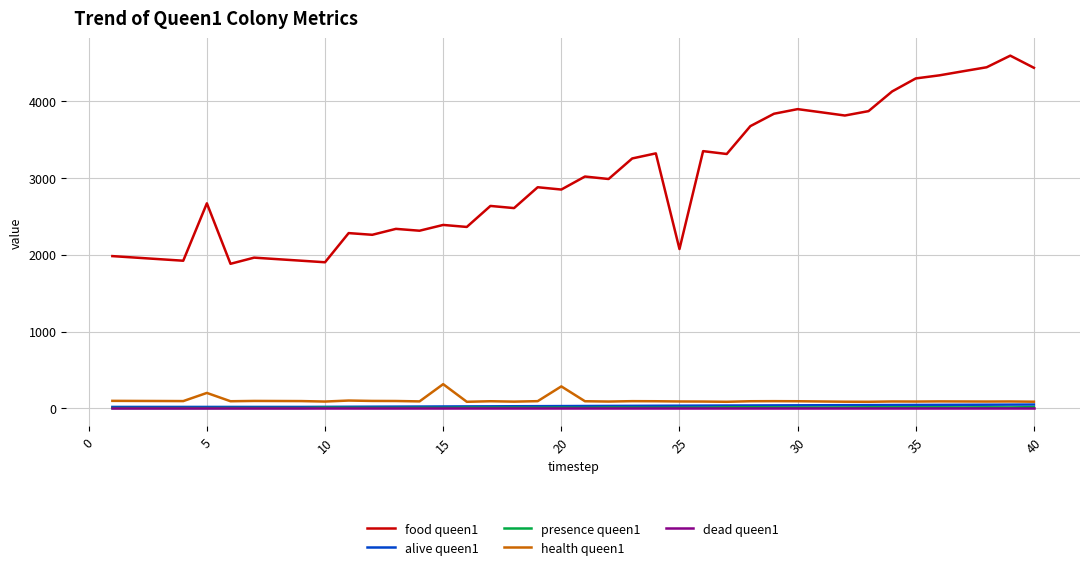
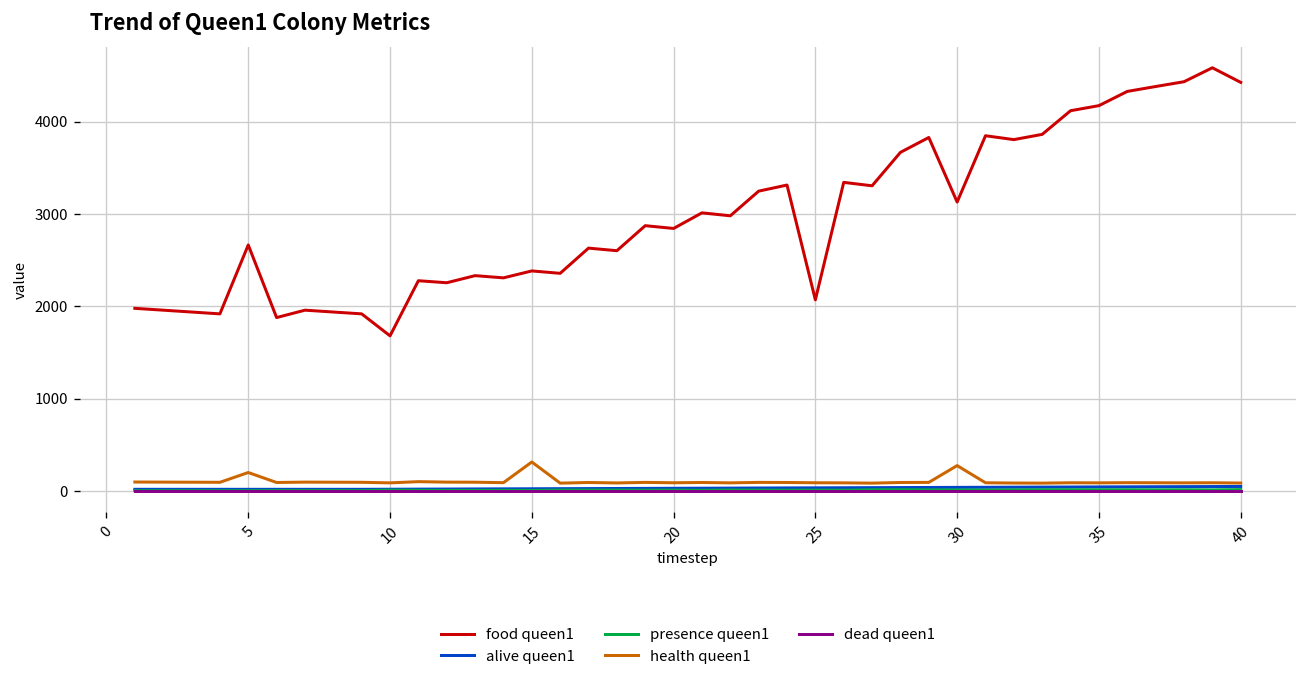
food queen1, 10: 1900 -> 1700
health queen1, 20: 300 -> 100
food queen1, 30: 3900 -> 3100
health queen1, 30: 100 -> 300
food queen1, 35: 4300 -> 4200
